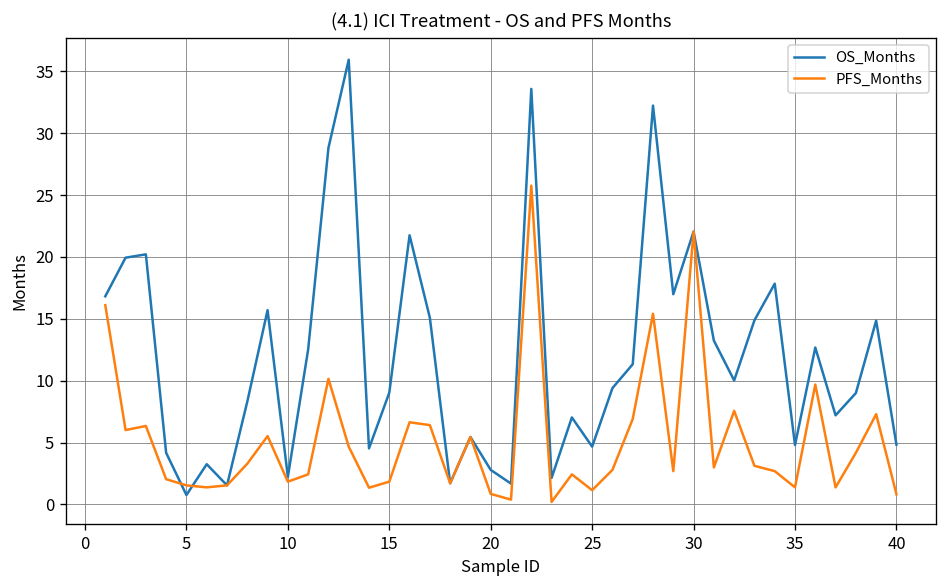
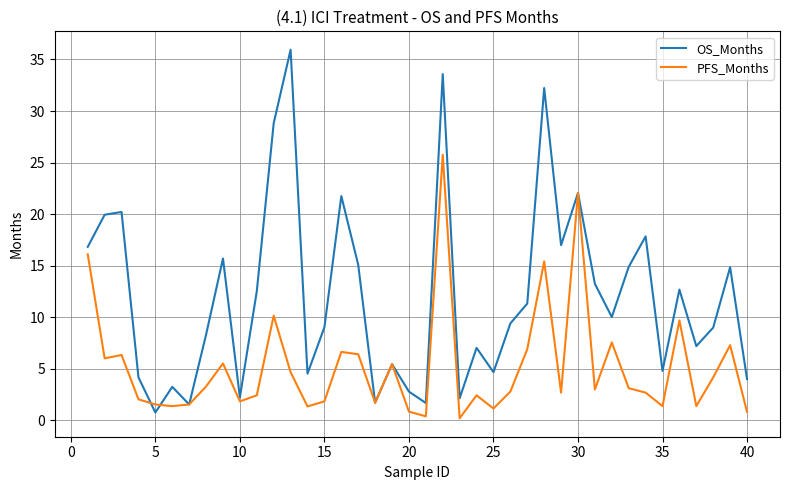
OS_Months, 40: 4.8 -> 4.0
